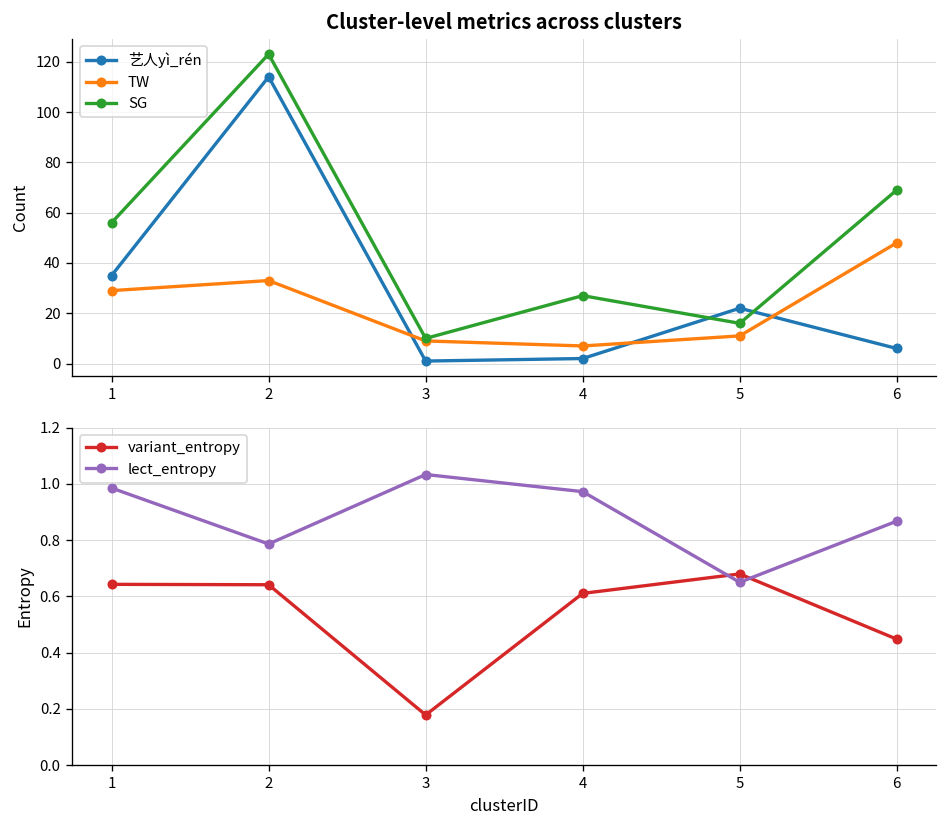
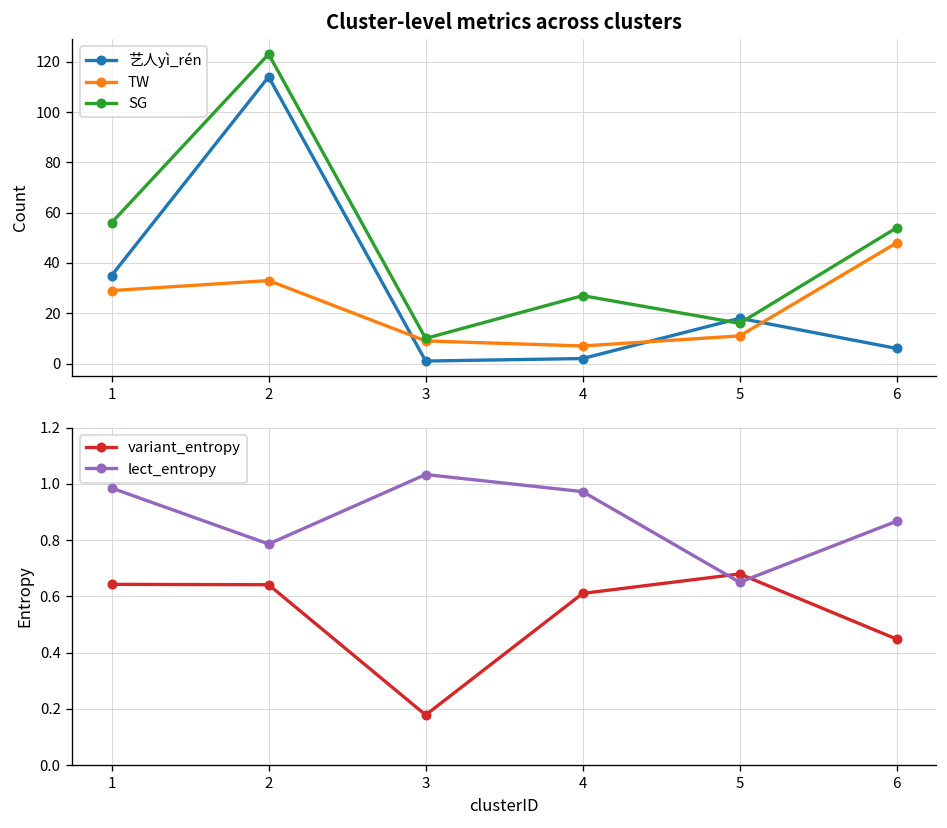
Cluster-level metrics across clusters, 艺人yì_rén, 5: 22 -> 18
Cluster-level metrics across clusters, SG, 6: 69 -> 54
